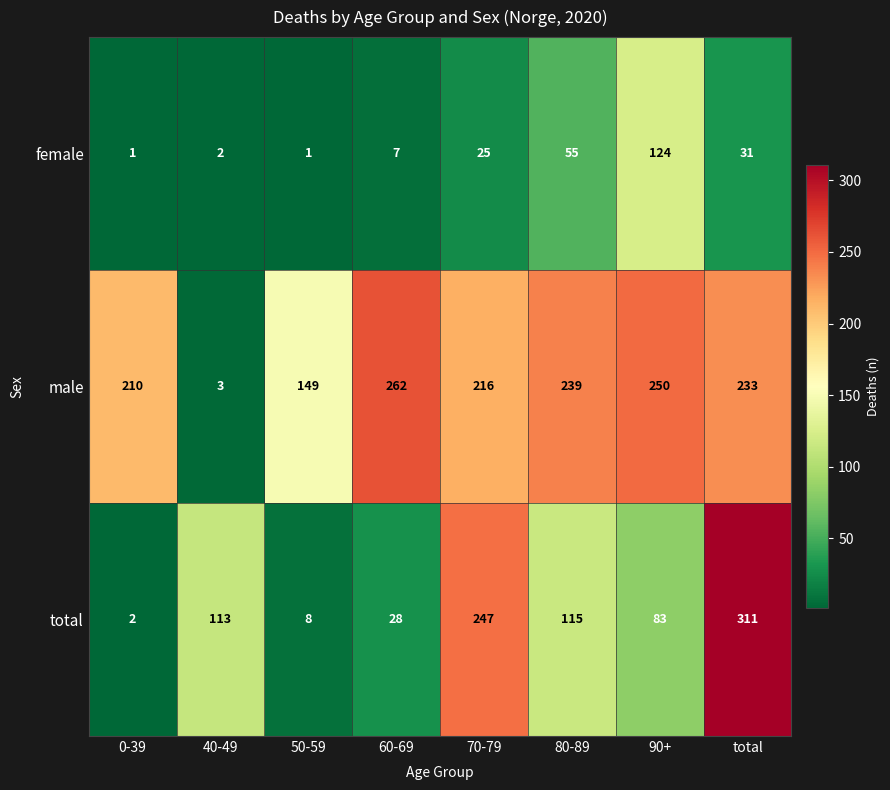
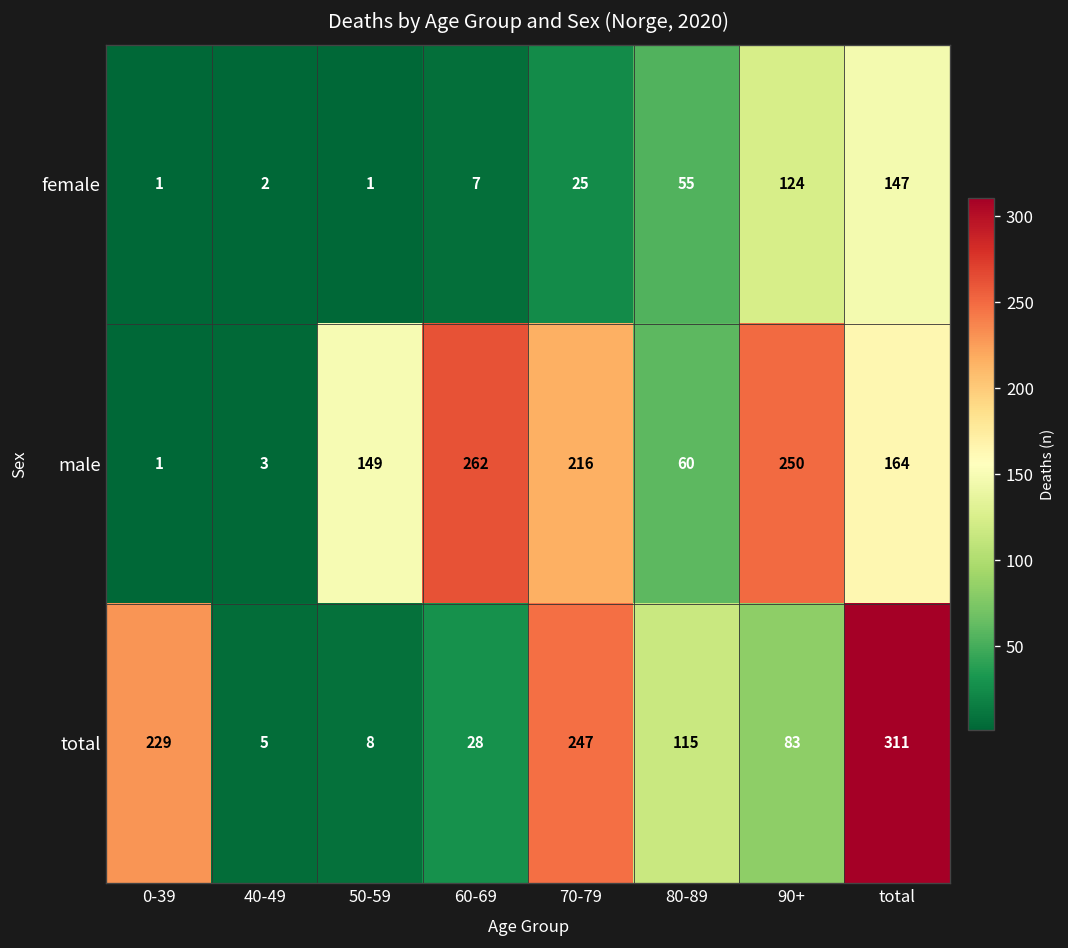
female, total: 31 -> 147
male, 0-39: 210 -> 1
male, 80-89: 239 -> 60
male, total: 233 -> 164
total, 0-39: 2 -> 229
total, 40-49: 113 -> 5
